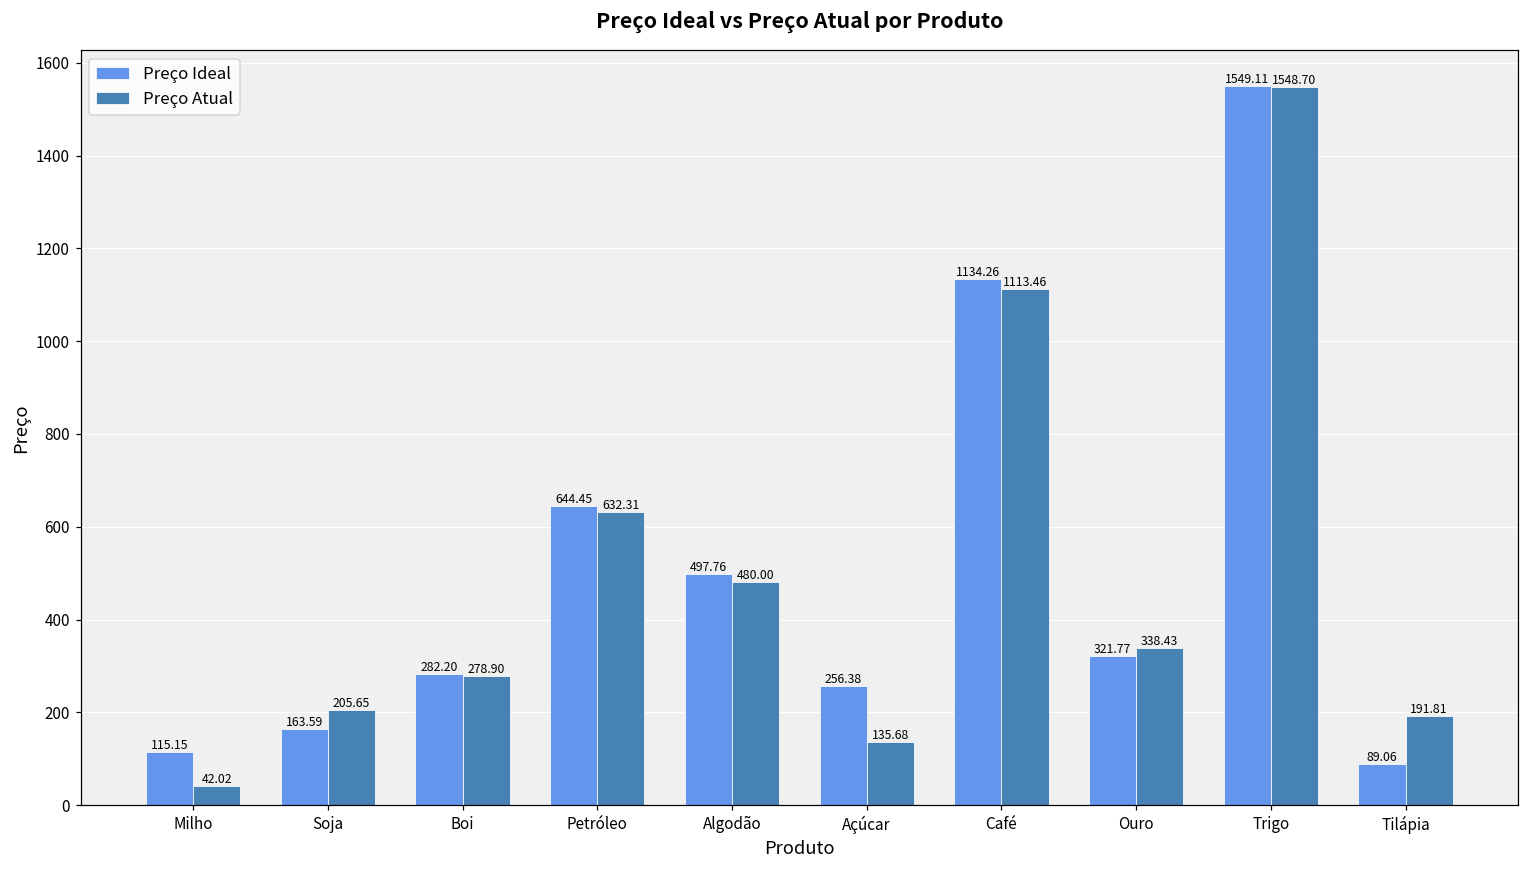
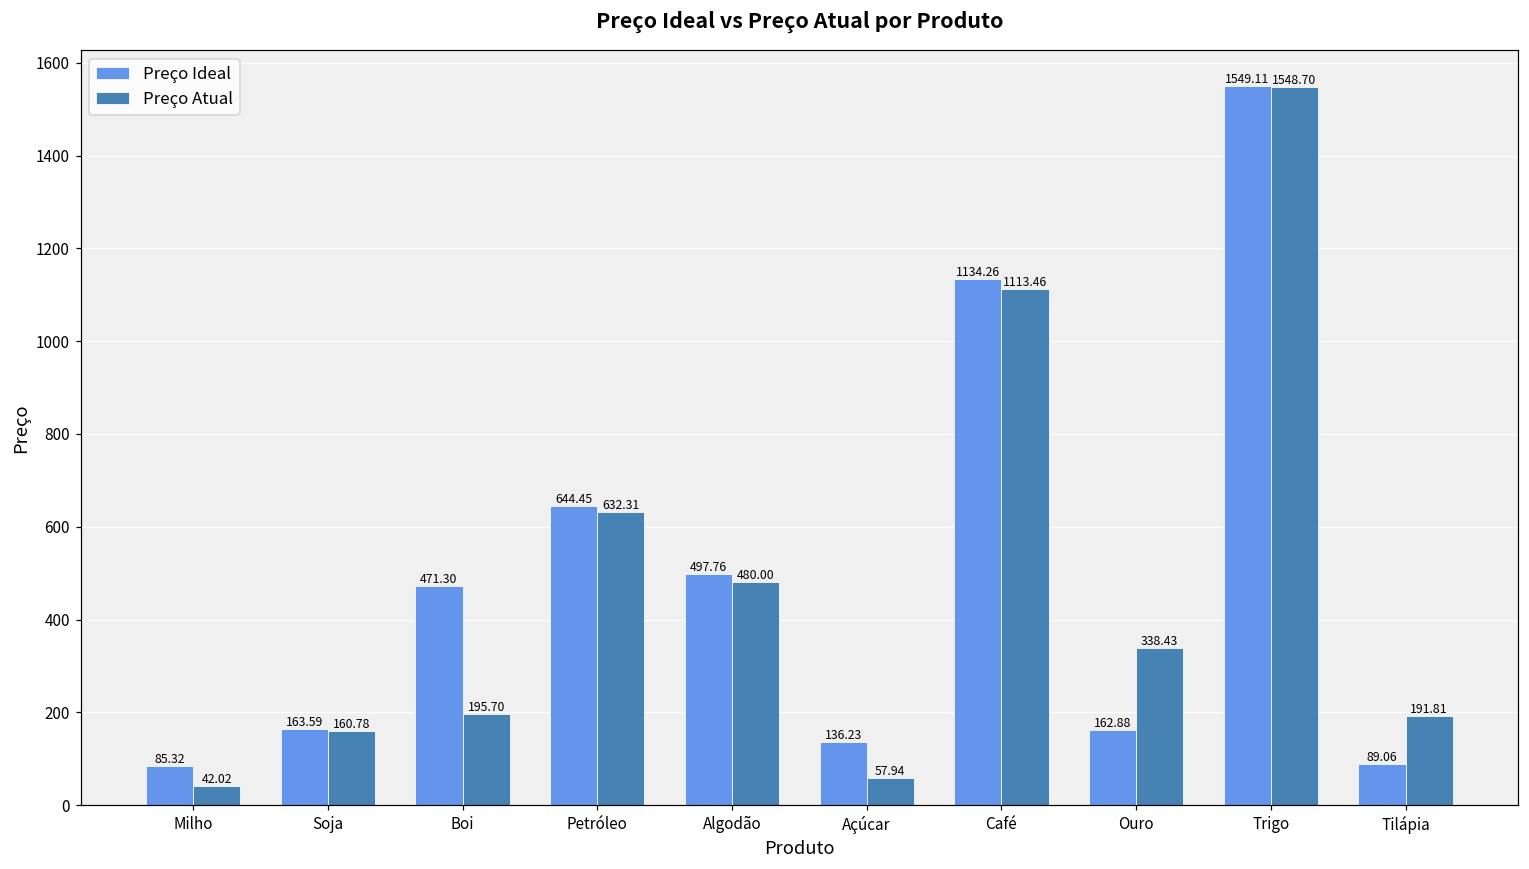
Preço Ideal, Milho: 115.15 -> 85.32
Preço Atual, Soja: 205.65 -> 160.78
Preço Ideal, Boi: 282.20 -> 471.30
Preço Atual, Boi: 278.90 -> 195.70
Preço Ideal, Açúcar: 256.38 -> 136.23
Preço Atual, Açúcar: 135.68 -> 57.94
Preço Ideal, Ouro: 321.77 -> 162.88
